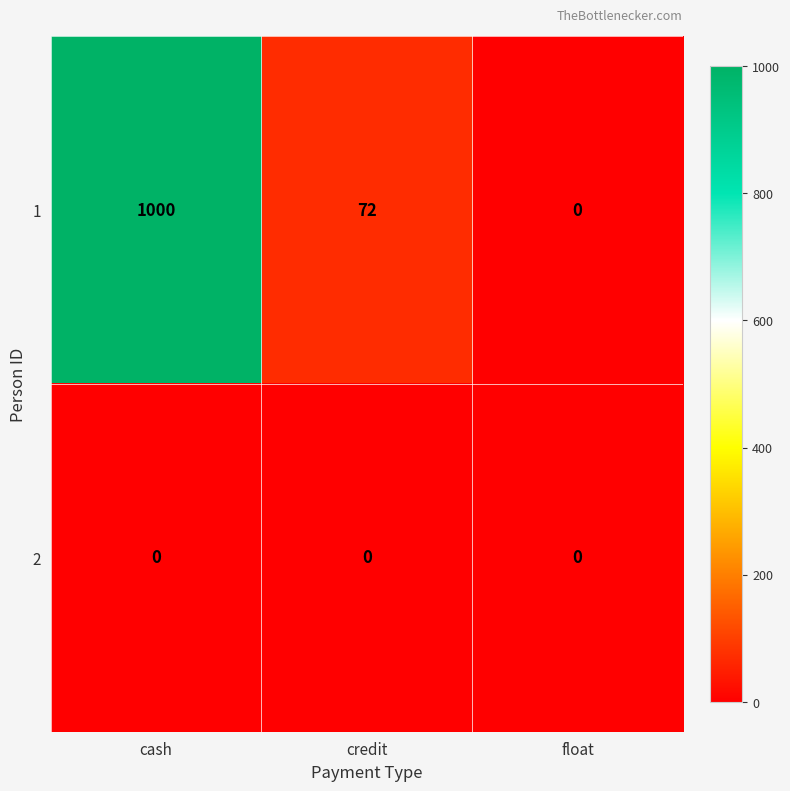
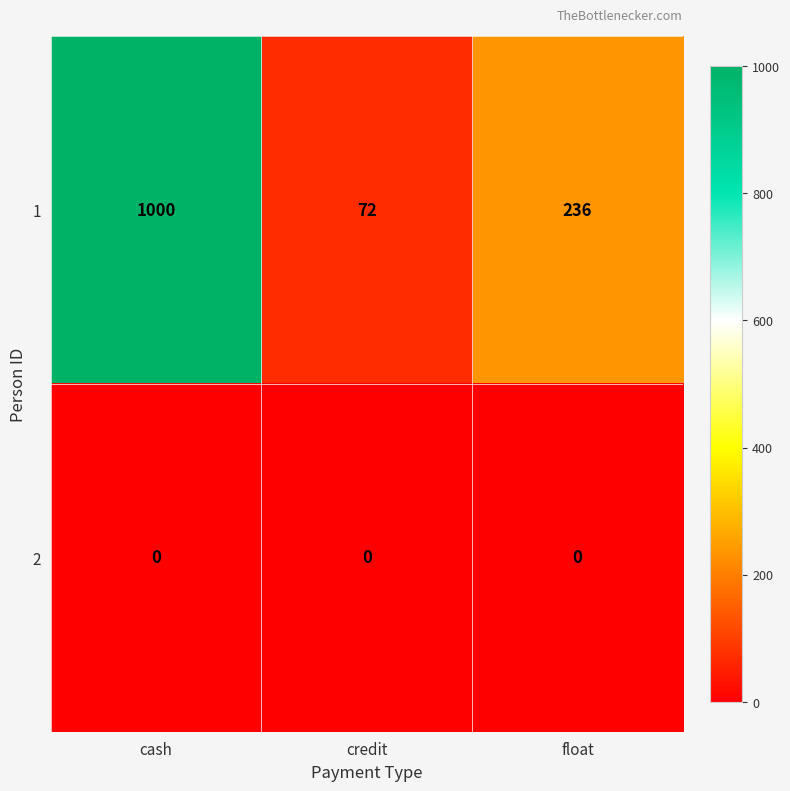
1, float: 0 -> 236
